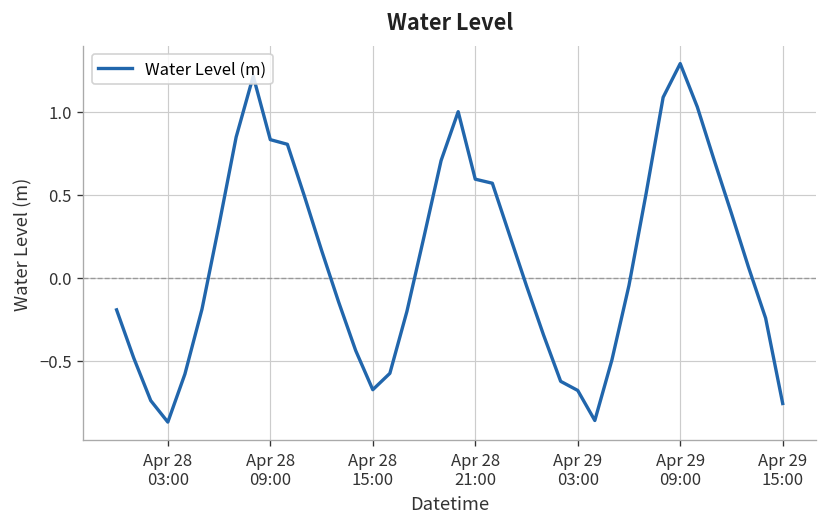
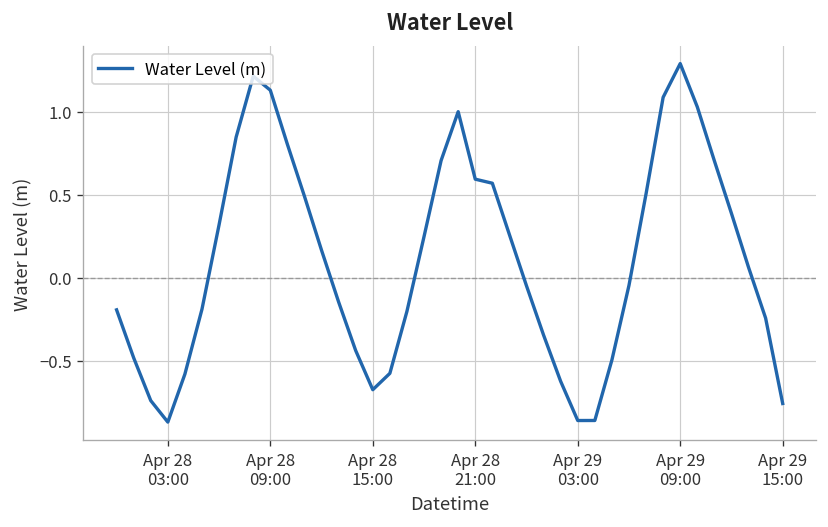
Apr 28 09:00: 0.83 -> 1.13
Apr 29 03:00: -0.68 -> -0.86
